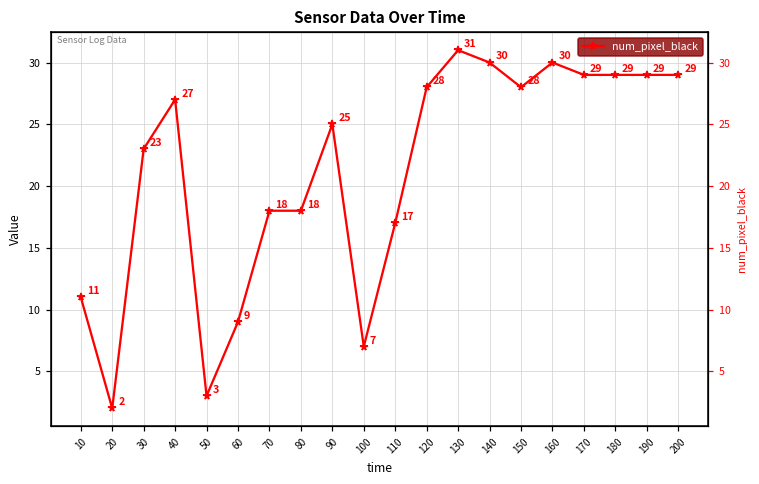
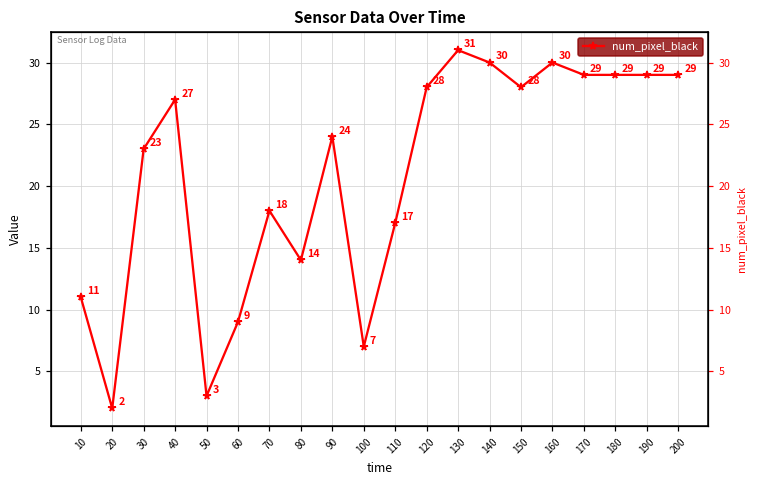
80: 18 -> 14
90: 25 -> 24
